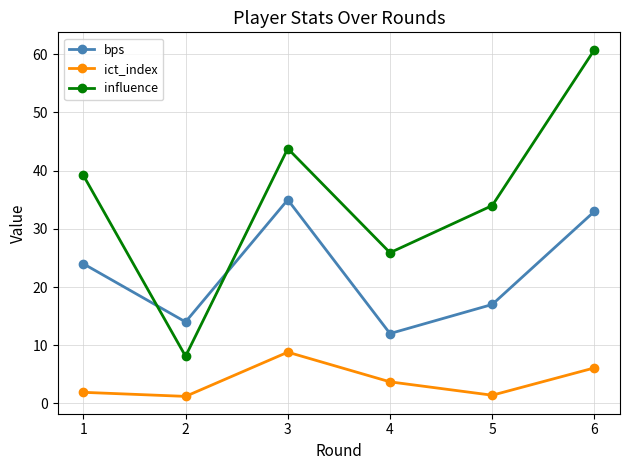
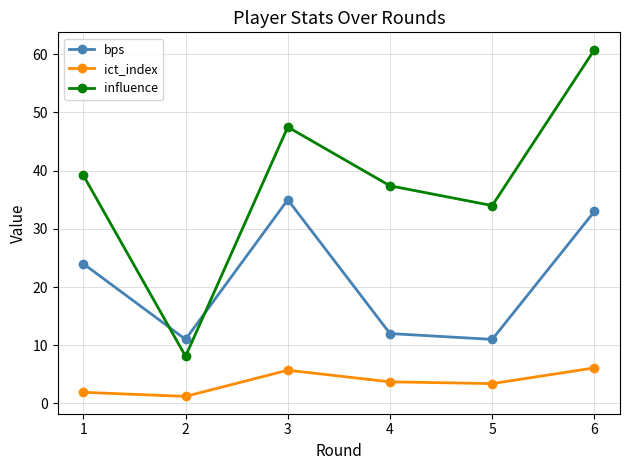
bps, 2: 14 -> 11
ict_index, 3: 9 -> 6
influence, 3: 44 -> 48
influence, 4: 26 -> 37
bps, 5: 17 -> 11
ict_index, 5: 1 -> 3
